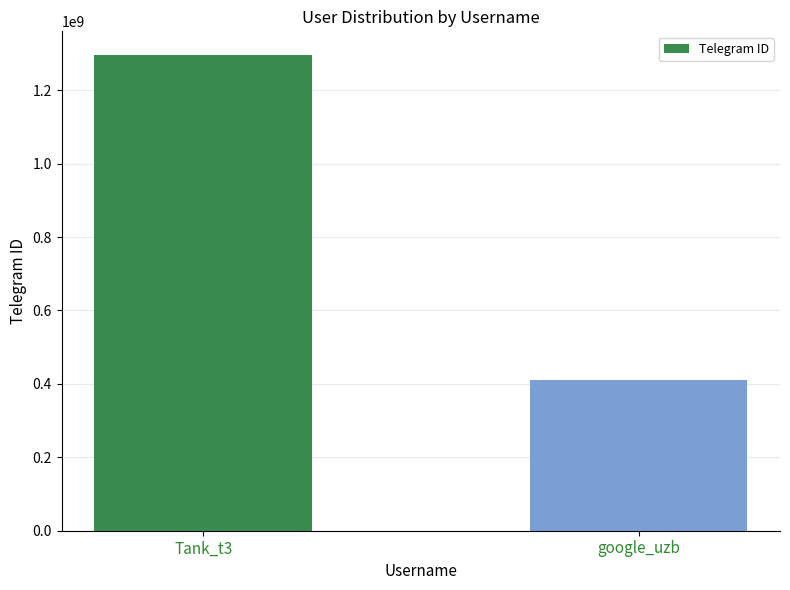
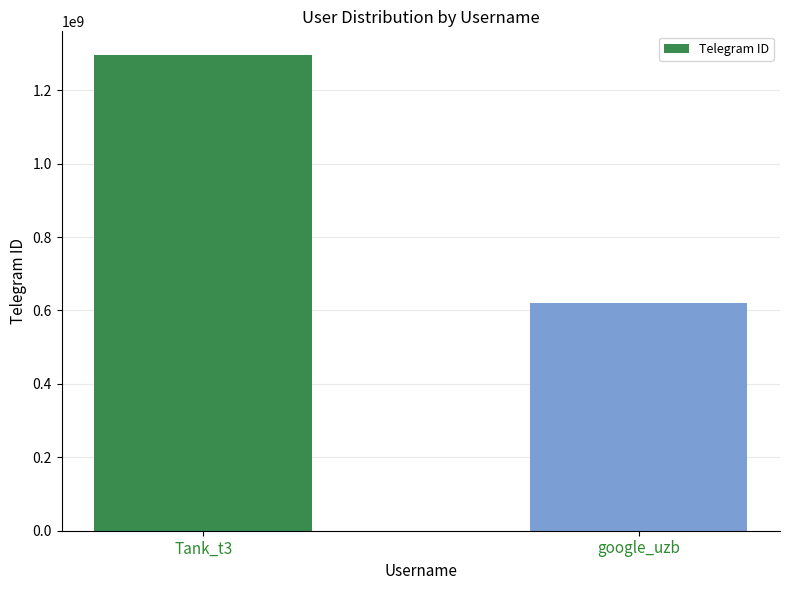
google_uzb: 410000000 -> 620000000
